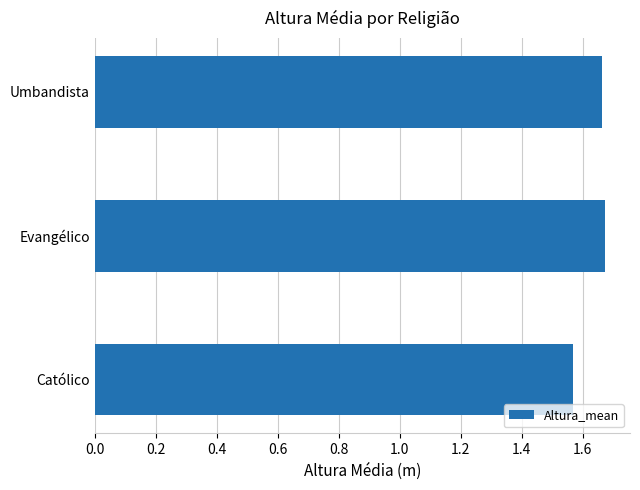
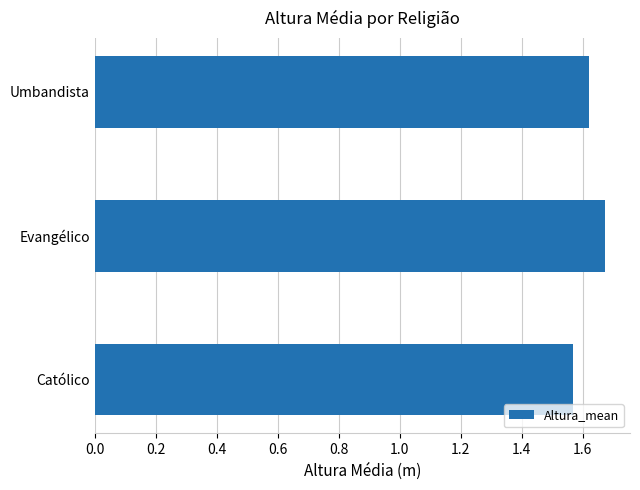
Umbandista: 1.66 -> 1.62
